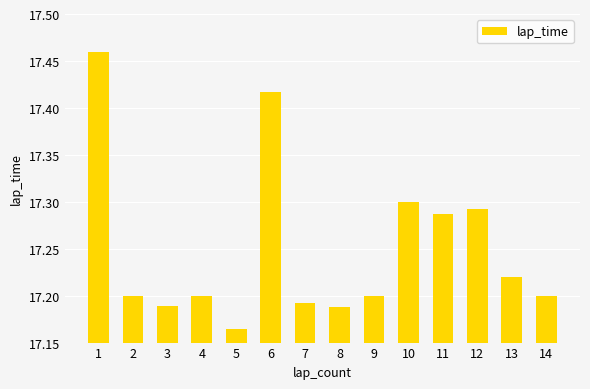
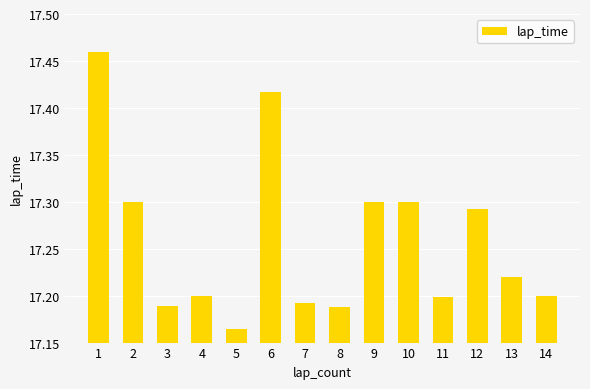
2: 17.2 -> 17.3
9: 17.2 -> 17.3
11: 17.29 -> 17.20
